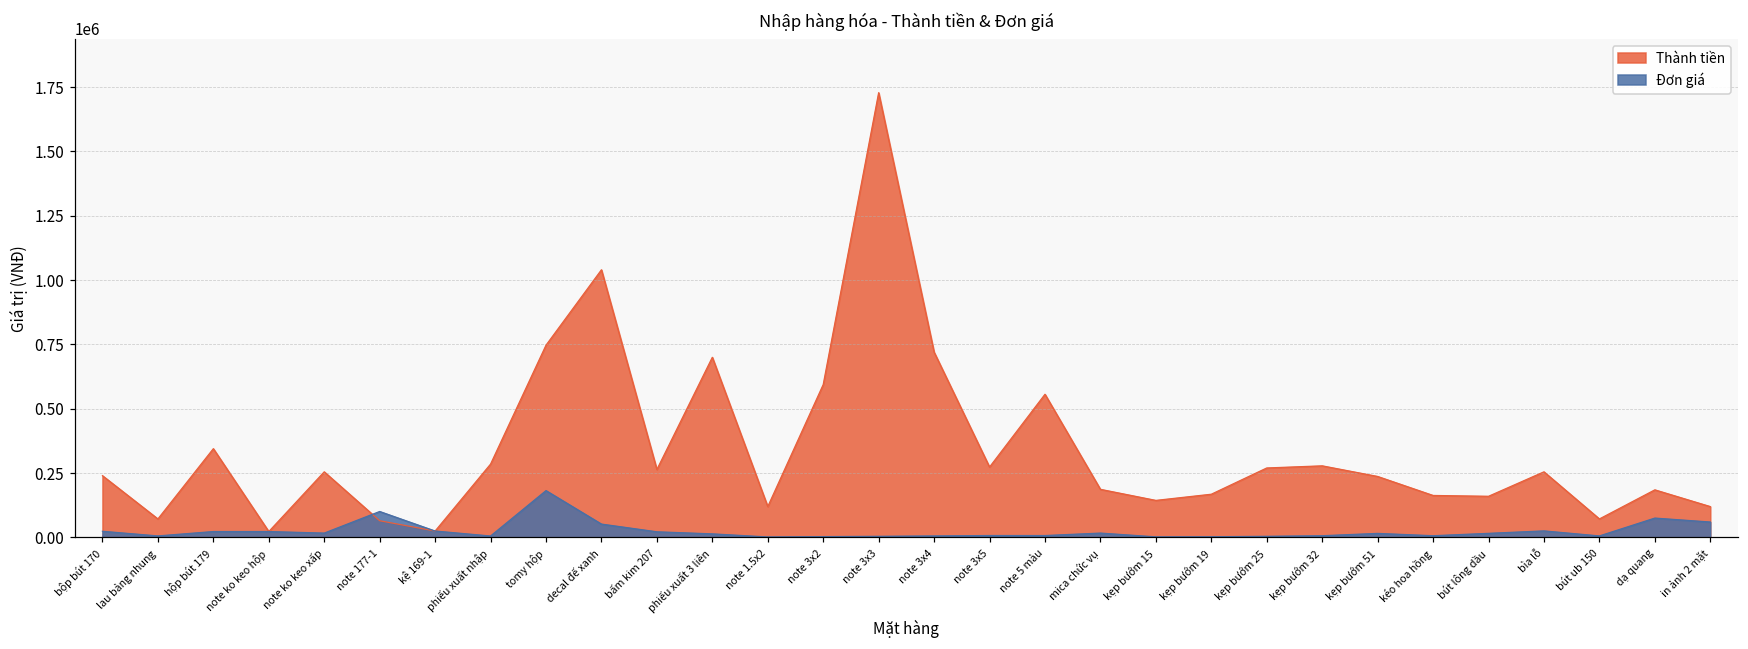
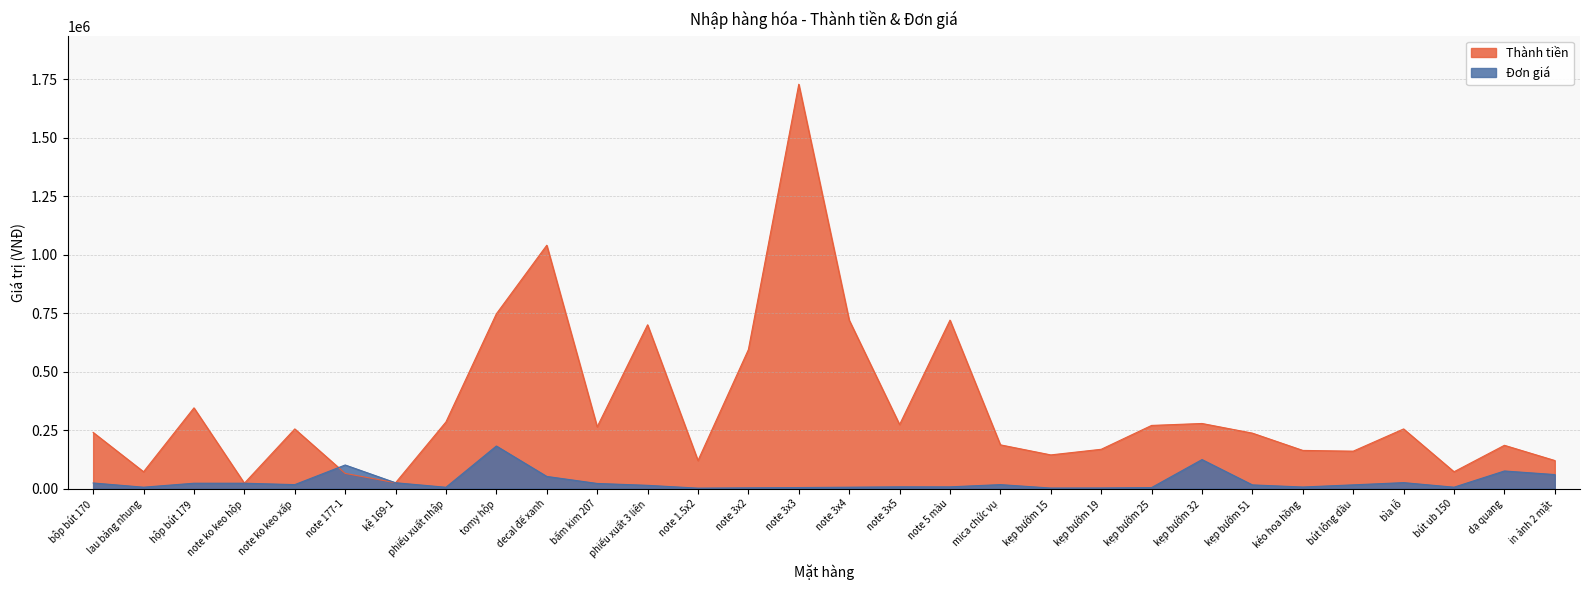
Thành tiền, note 5 màu: 560000 -> 720000
Đơn giá, kẹp bướm 32: 10000 -> 120000
